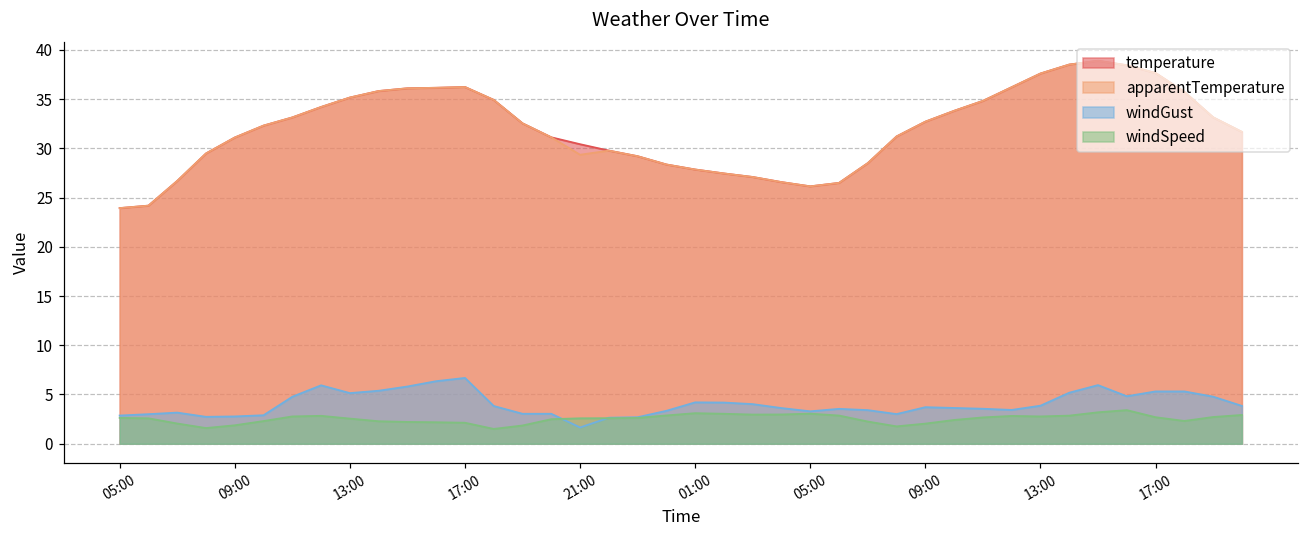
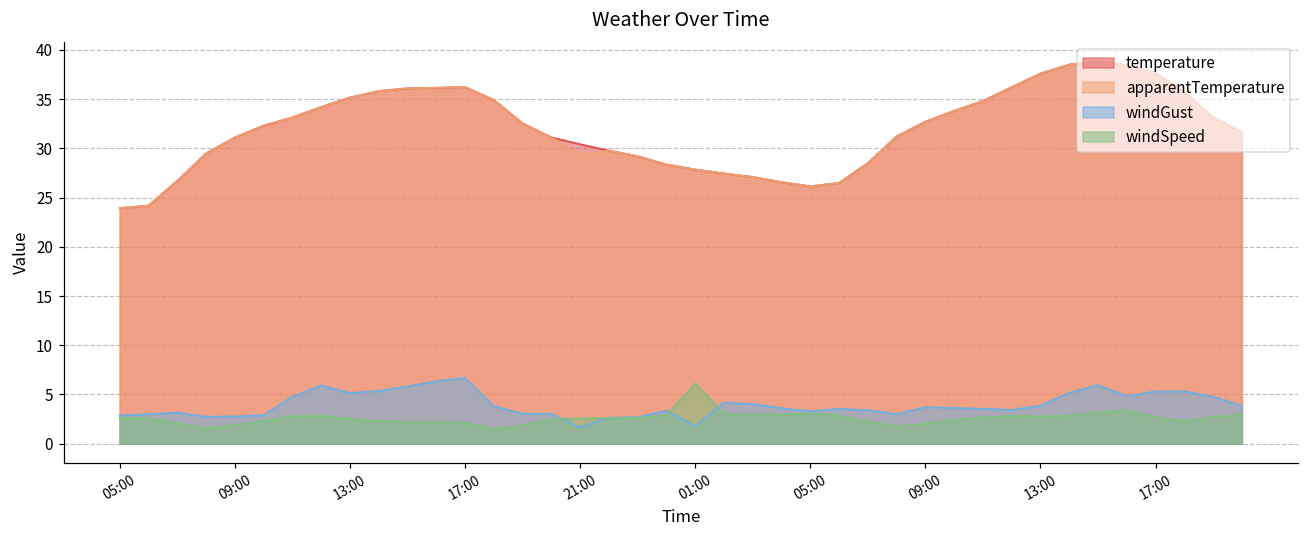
windGust, 01:00: 4 -> 2
windSpeed, 01:00: 3 -> 6
